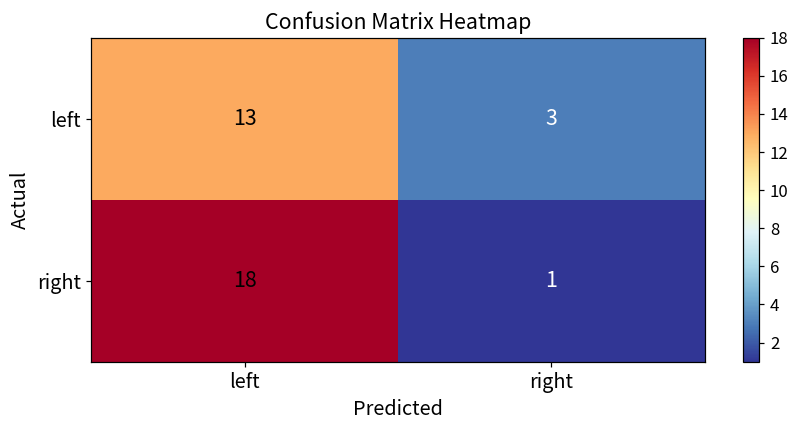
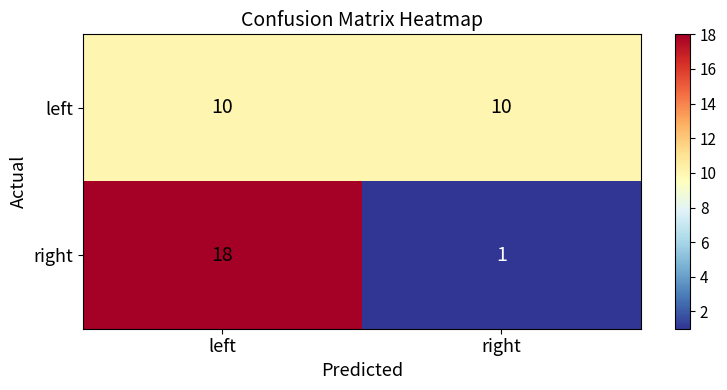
left, left: 13 -> 10
left, right: 3 -> 10
